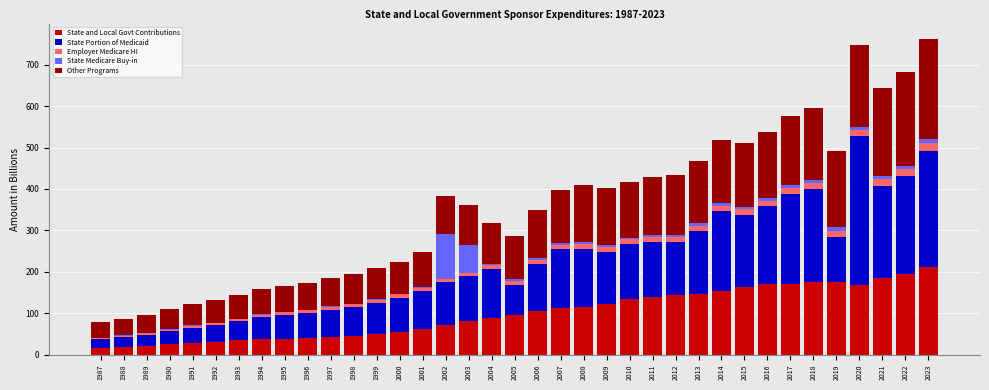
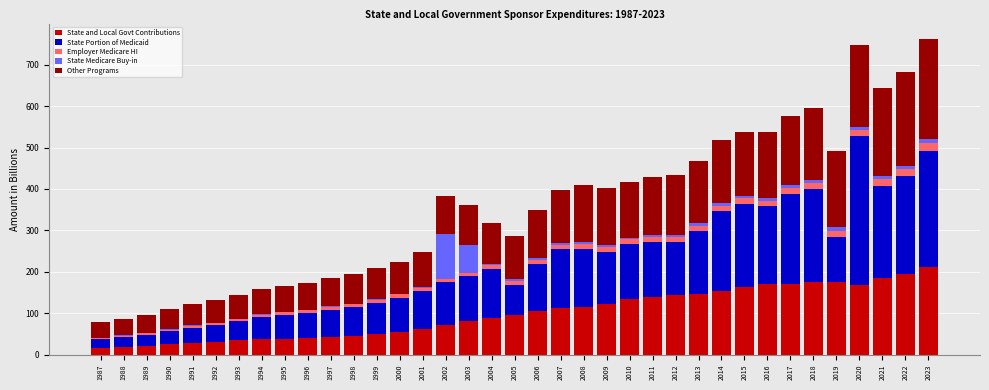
State Portion of Medicaid, 2015: 170 -> 200
